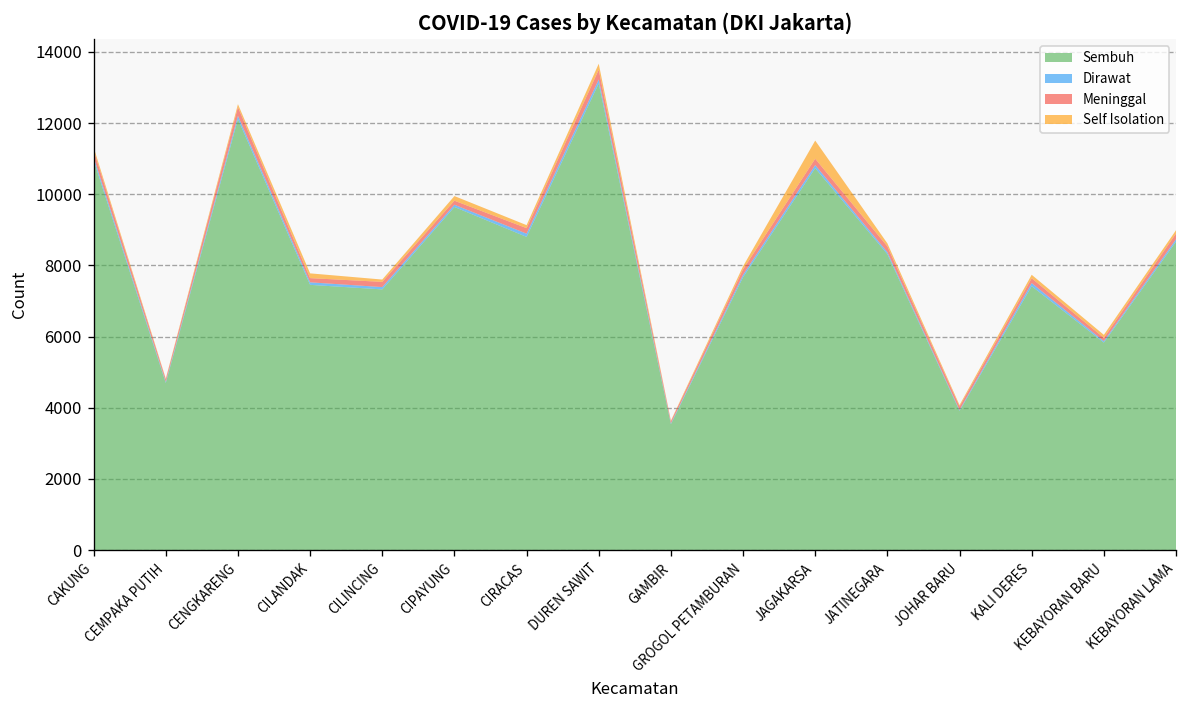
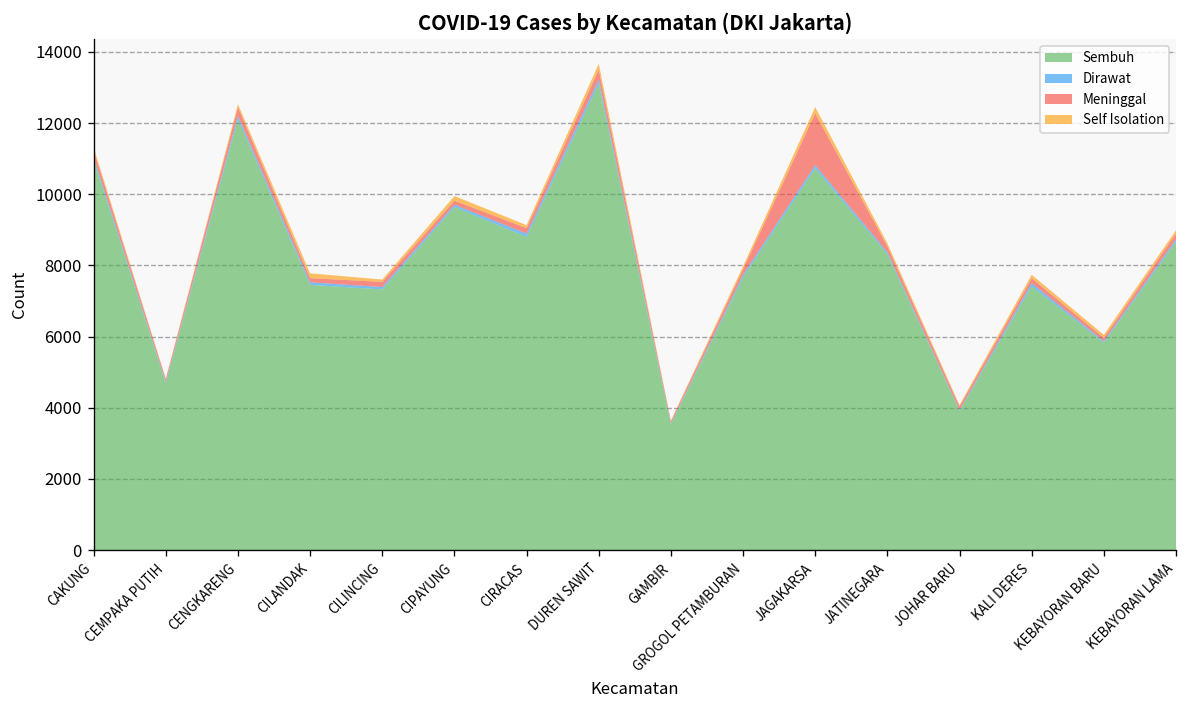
Meninggal, JAGAKARSA: 200 -> 1500
Self Isolation, JAGAKARSA: 500 -> 200
